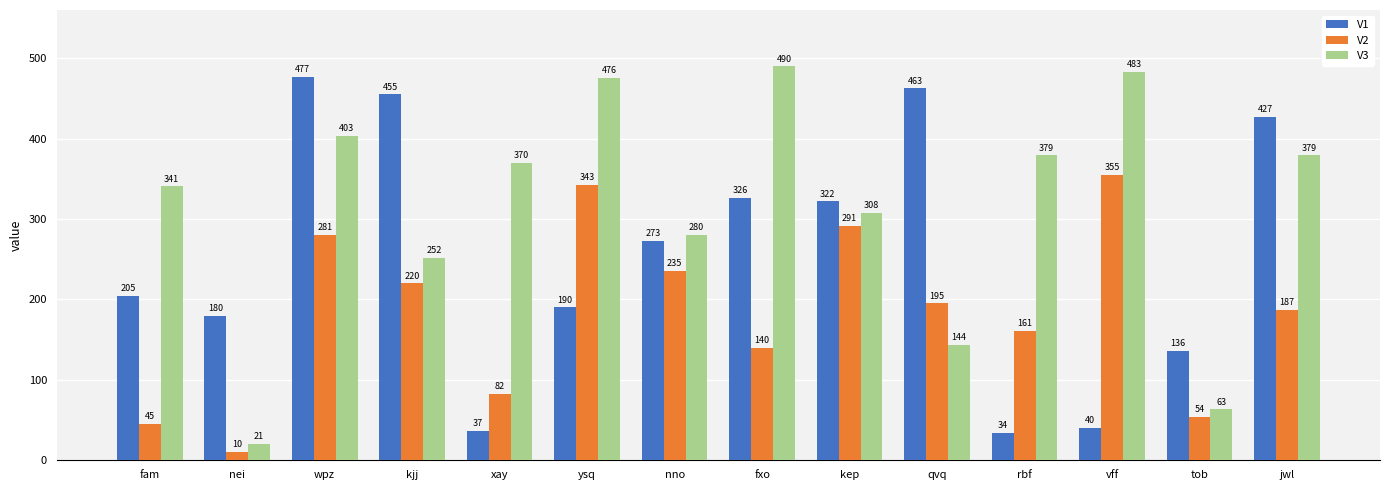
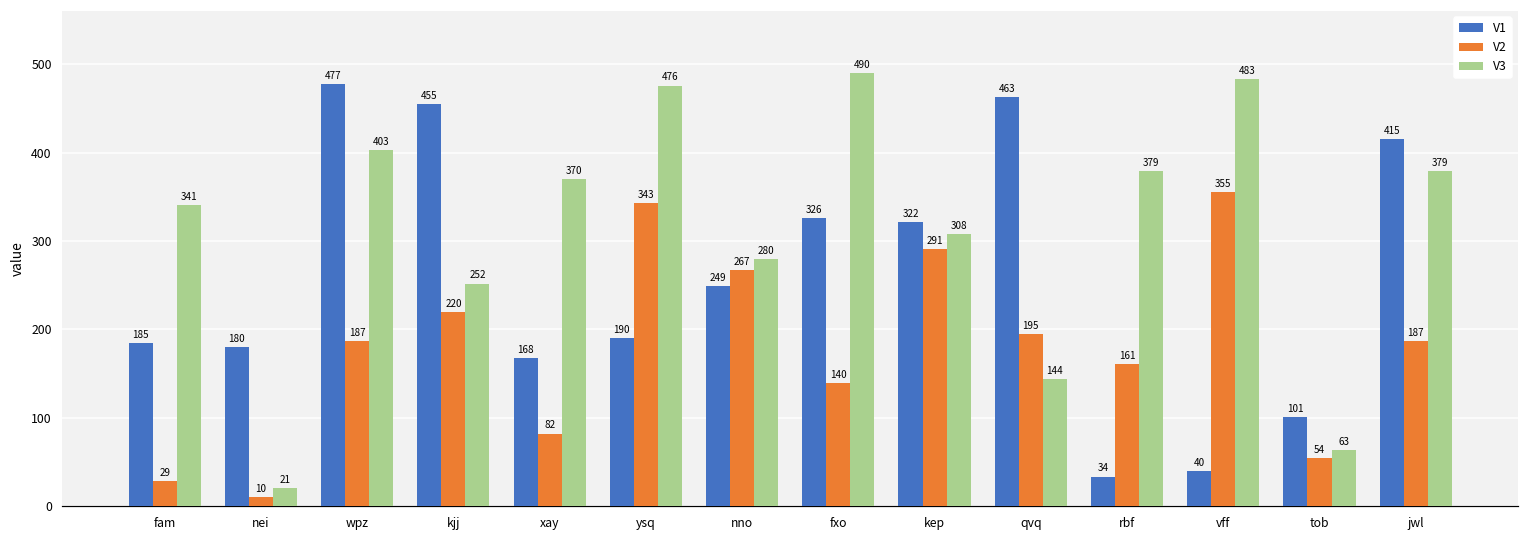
V1, fam: 205 -> 185
V2, fam: 45 -> 29
V2, wpz: 281 -> 187
V1, xay: 37 -> 168
V1, nno: 273 -> 249
V2, nno: 235 -> 267
V1, tob: 136 -> 101
V1, jwl: 427 -> 415
